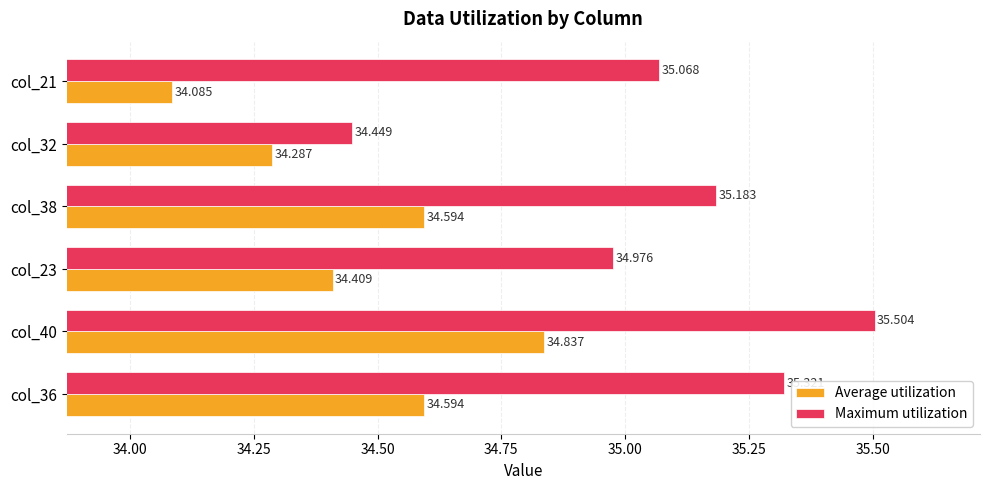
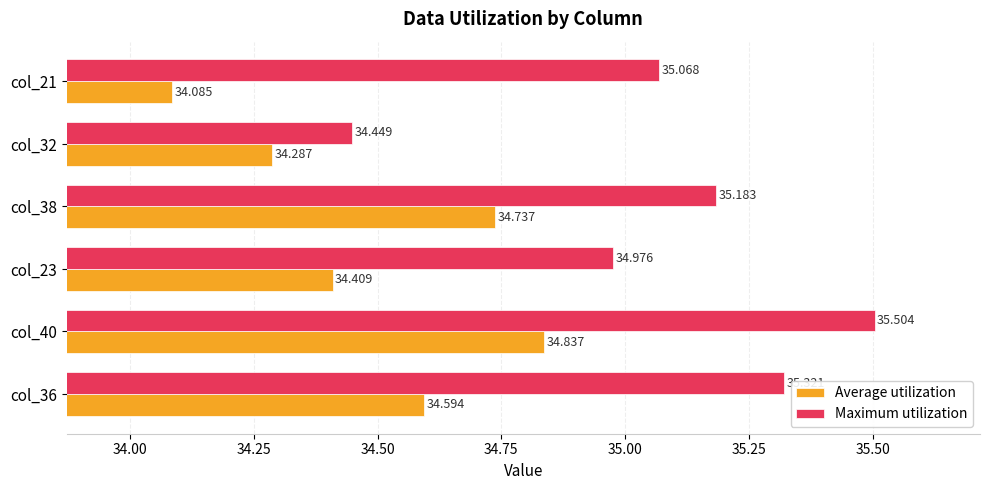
Average utilization, col_38: 34.594 -> 34.737
